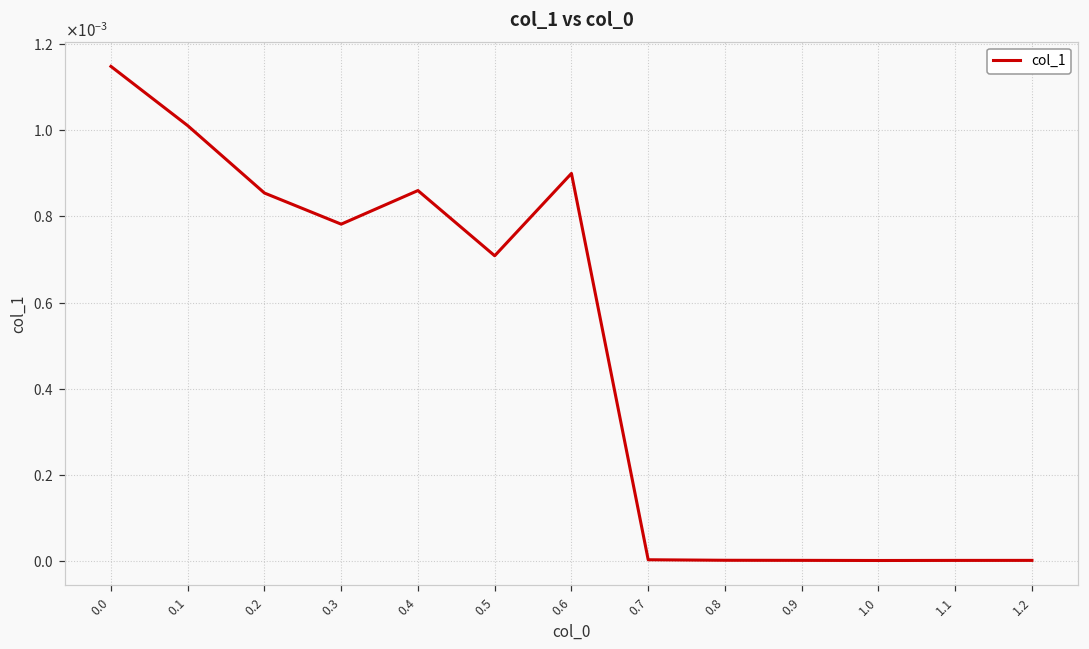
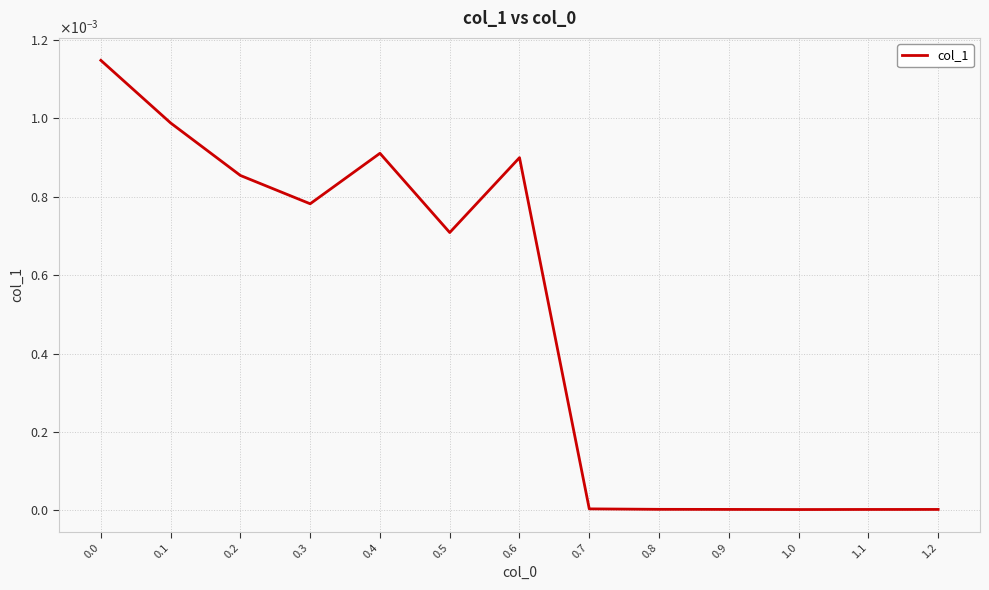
0.1: 0.00101 -> 0.00099
0.4: 0.00086 -> 0.00091
